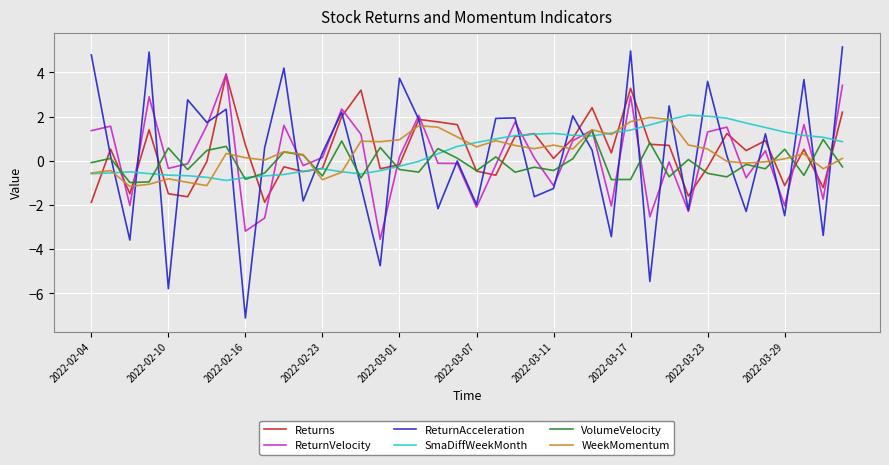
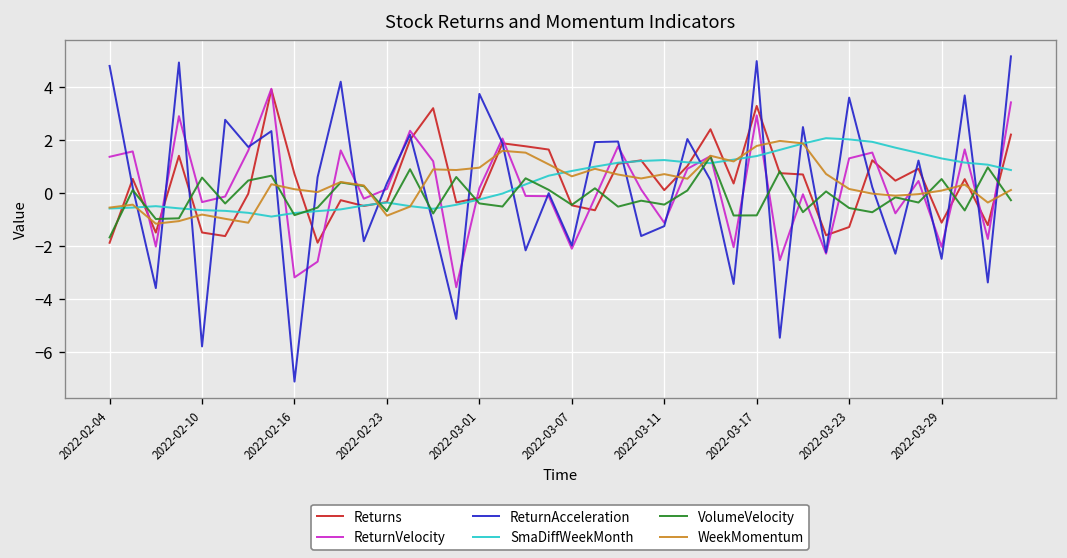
VolumeVelocity, 2022-02-04: -0.1 -> -1.7
Returns, 2022-03-23: -0.3 -> -1.3
WeekMomentum, 2022-03-23: 0.5 -> 0.1
